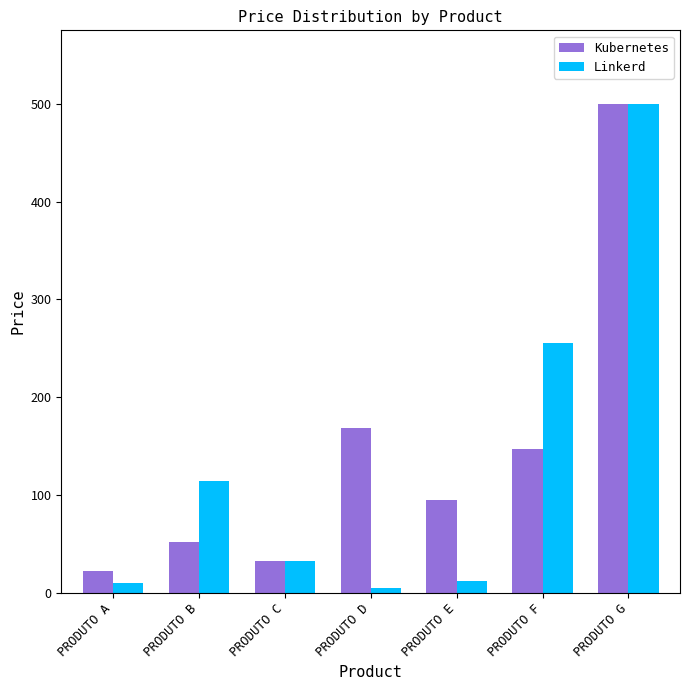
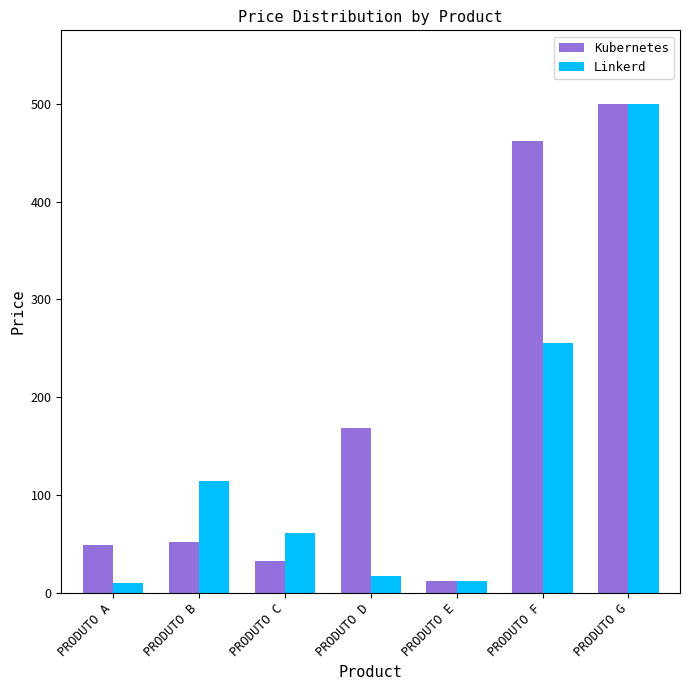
Kubernetes, PRODUTO A: 20 -> 50
Linkerd, PRODUTO C: 30 -> 60
Linkerd, PRODUTO D: 10 -> 20
Kubernetes, PRODUTO E: 100 -> 10
Kubernetes, PRODUTO F: 150 -> 460
